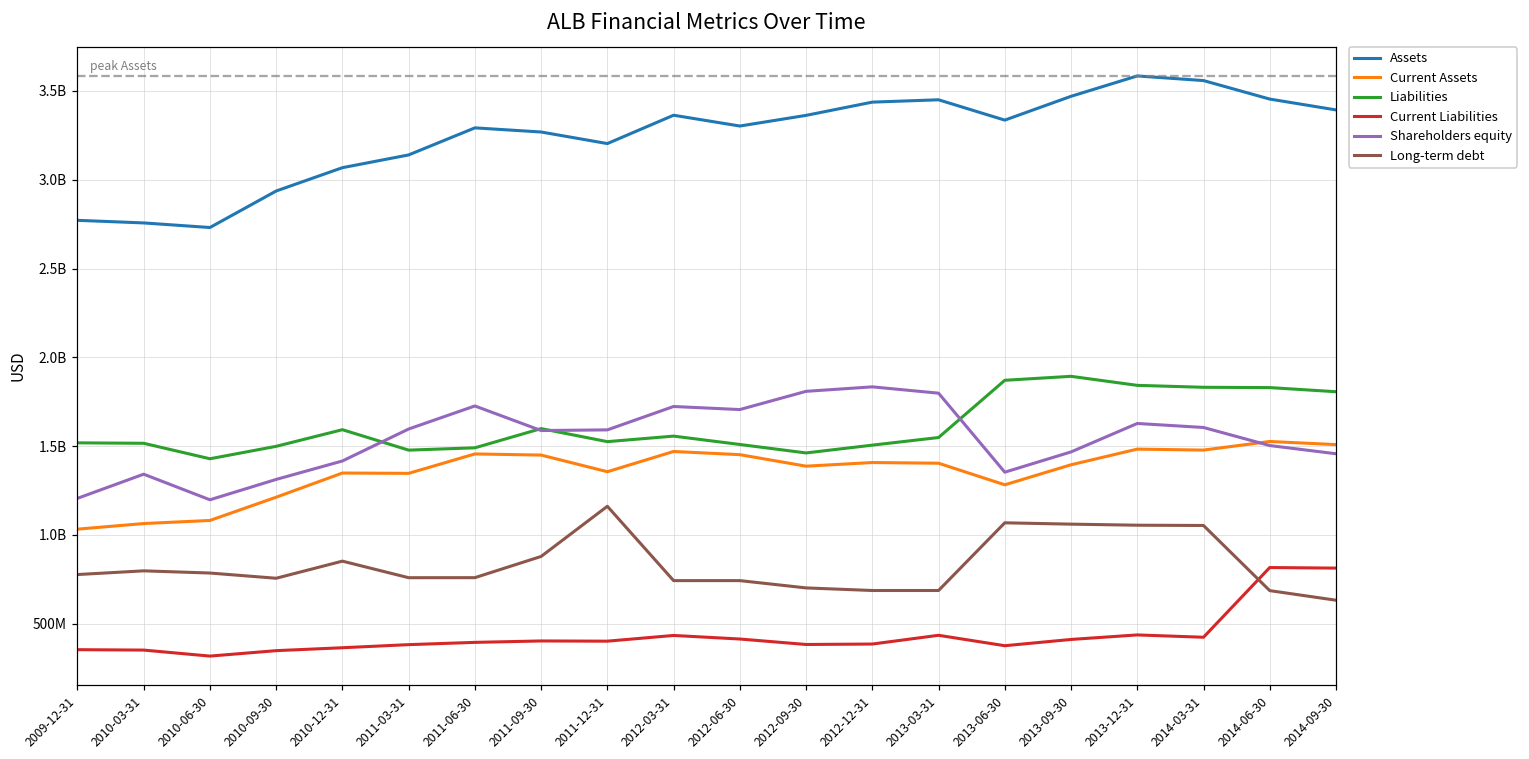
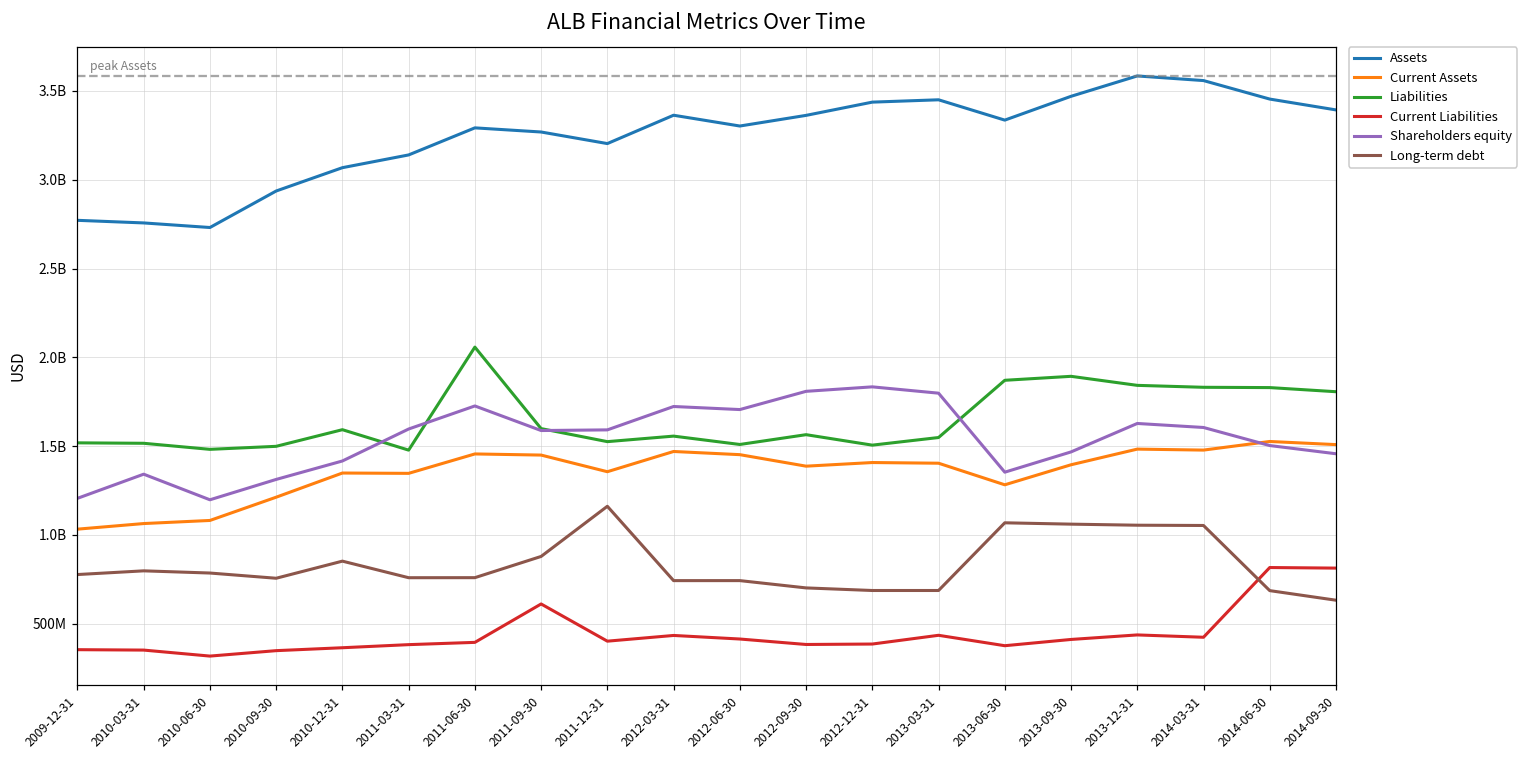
Liabilities, 2010-06-30: 1430000000 -> 1480000000
Liabilities, 2011-06-30: 1490000000 -> 2060000000
Current Liabilities, 2011-09-30: 400000000 -> 610000000
Liabilities, 2012-09-30: 1460000000 -> 1560000000
